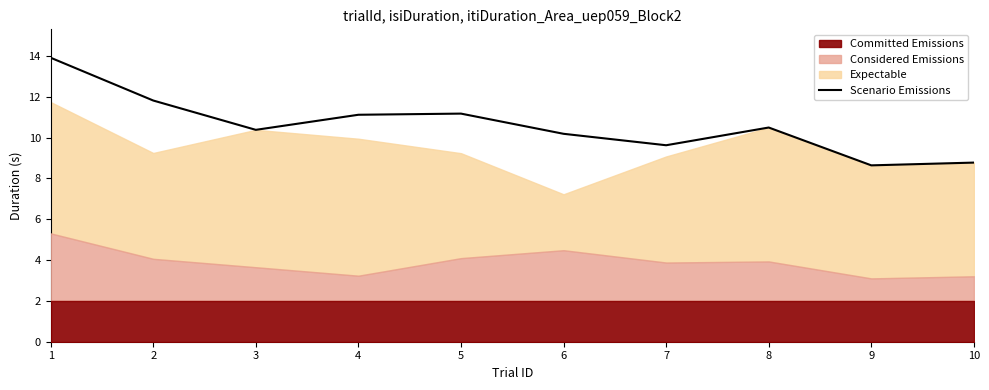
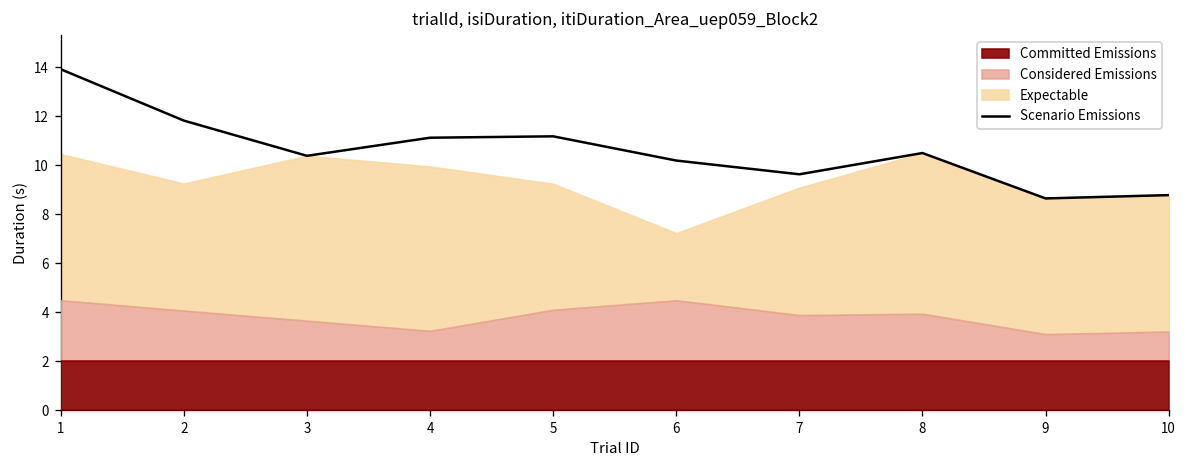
Considered Emissions, 1: 3.3 -> 2.5
Expectable, 1: 6.4 -> 6.0
